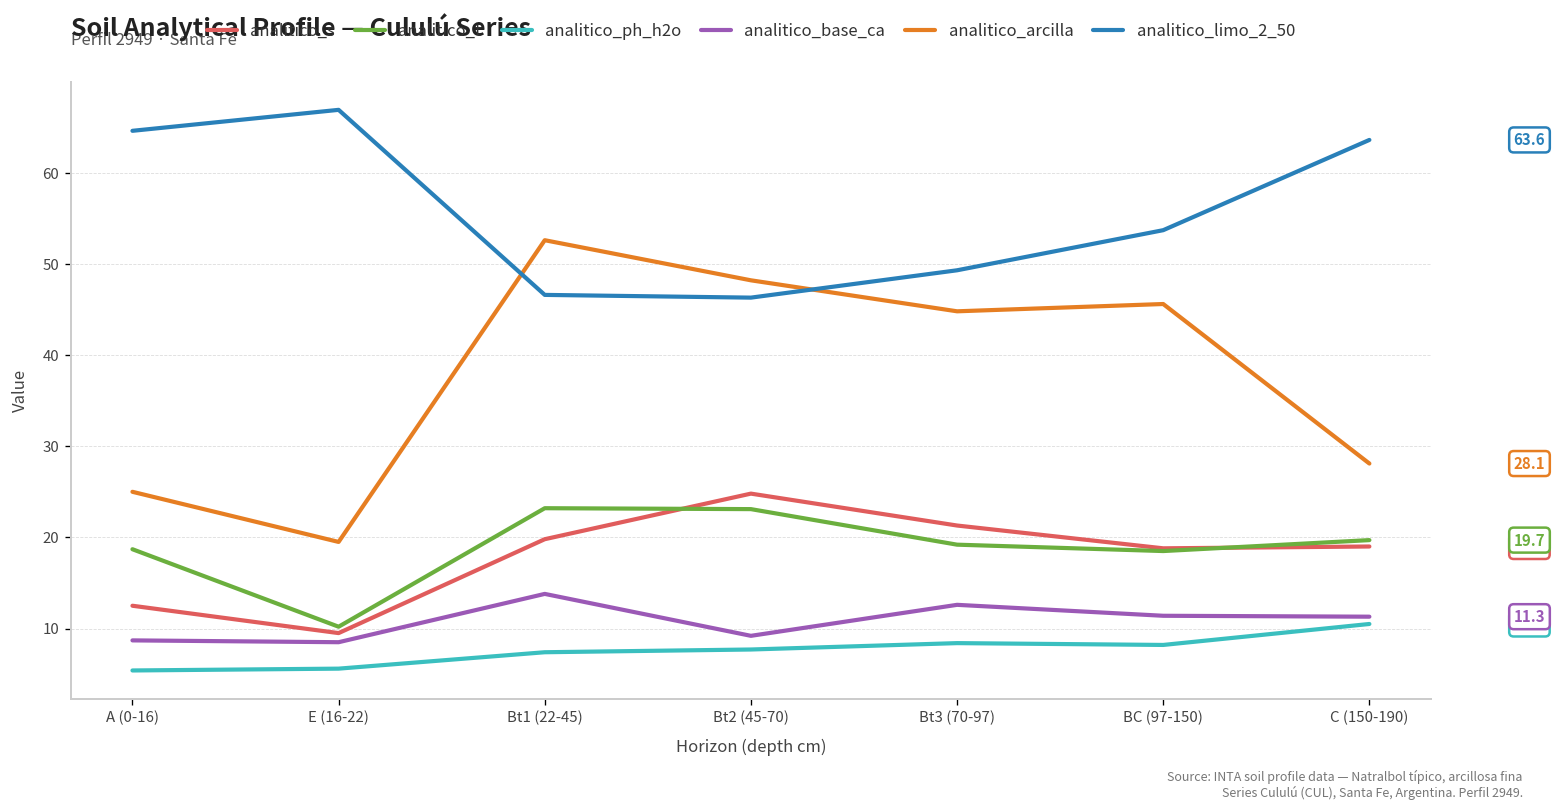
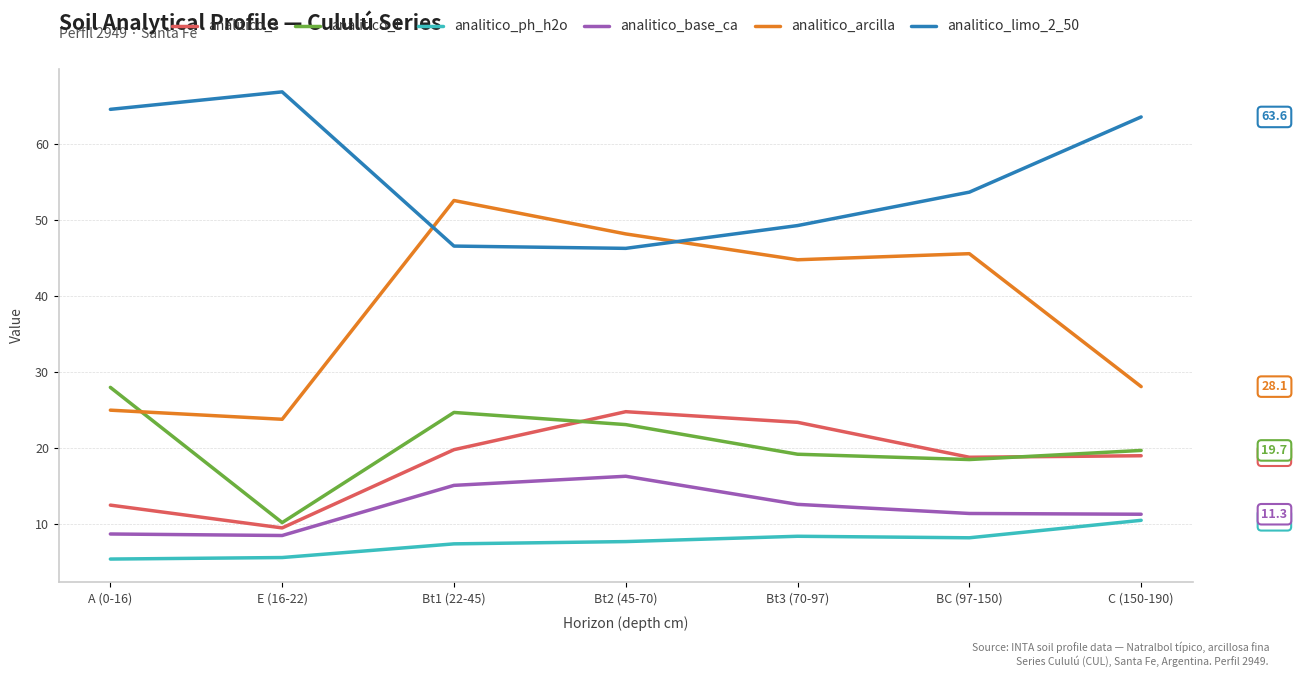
analitico_t, A (0-16): 19 -> 28
analitico_arcilla, E (16-22): 20 -> 24
analitico_t, Bt1 (22-45): 23 -> 25
analitico_base_ca, Bt1 (22-45): 14 -> 15
analitico_base_ca, Bt2 (45-70): 9 -> 16
analitico_s, Bt3 (70-97): 21 -> 23
